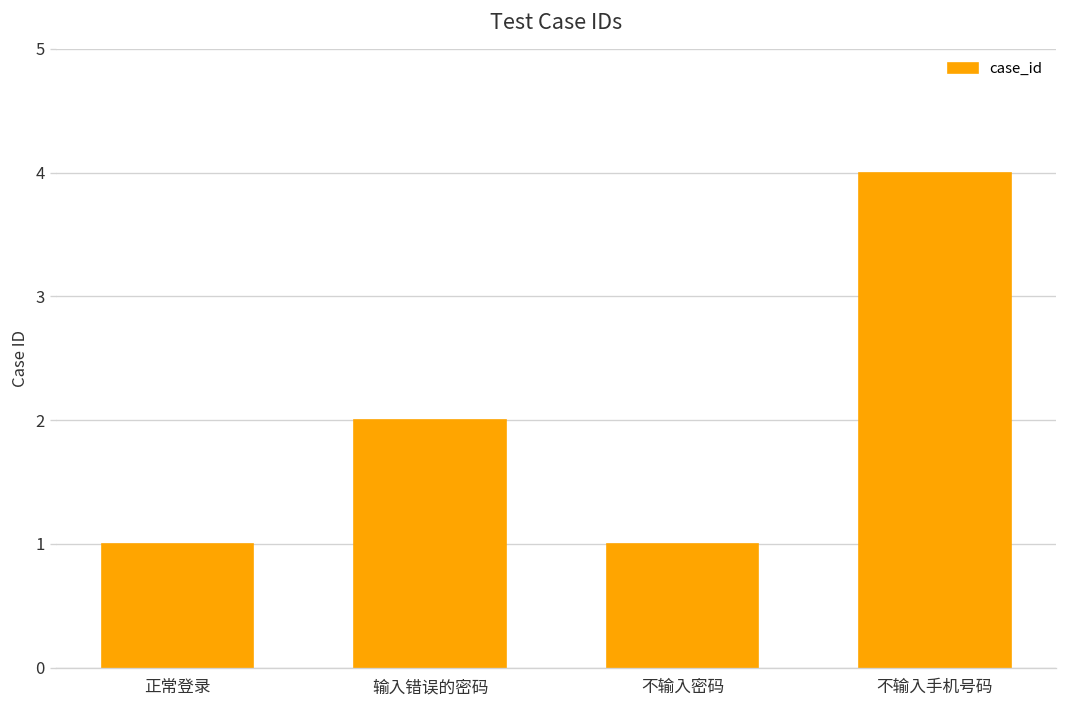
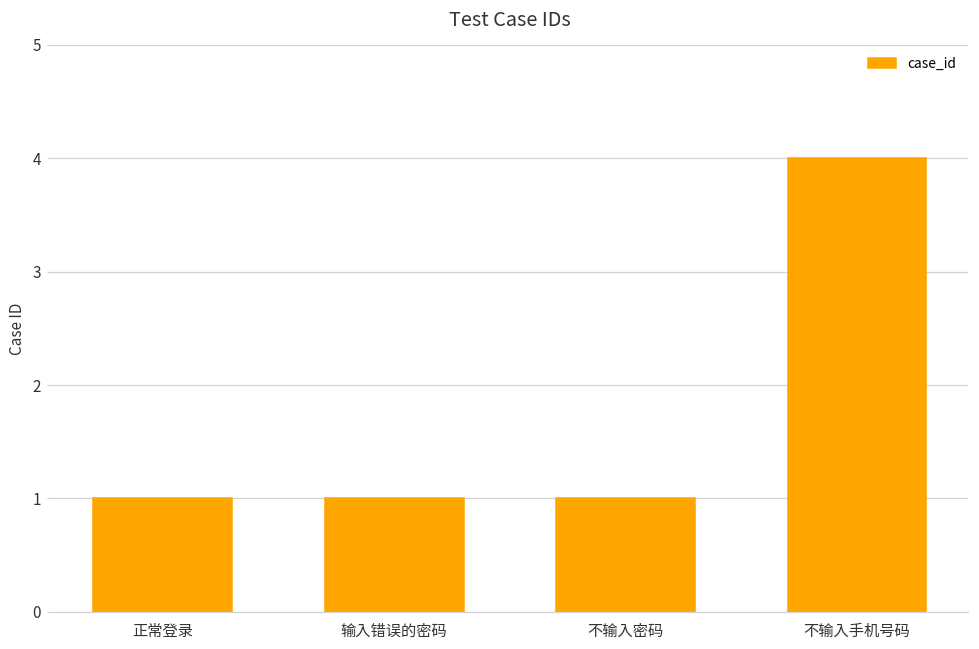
输入错误的密码: 2 -> 1
